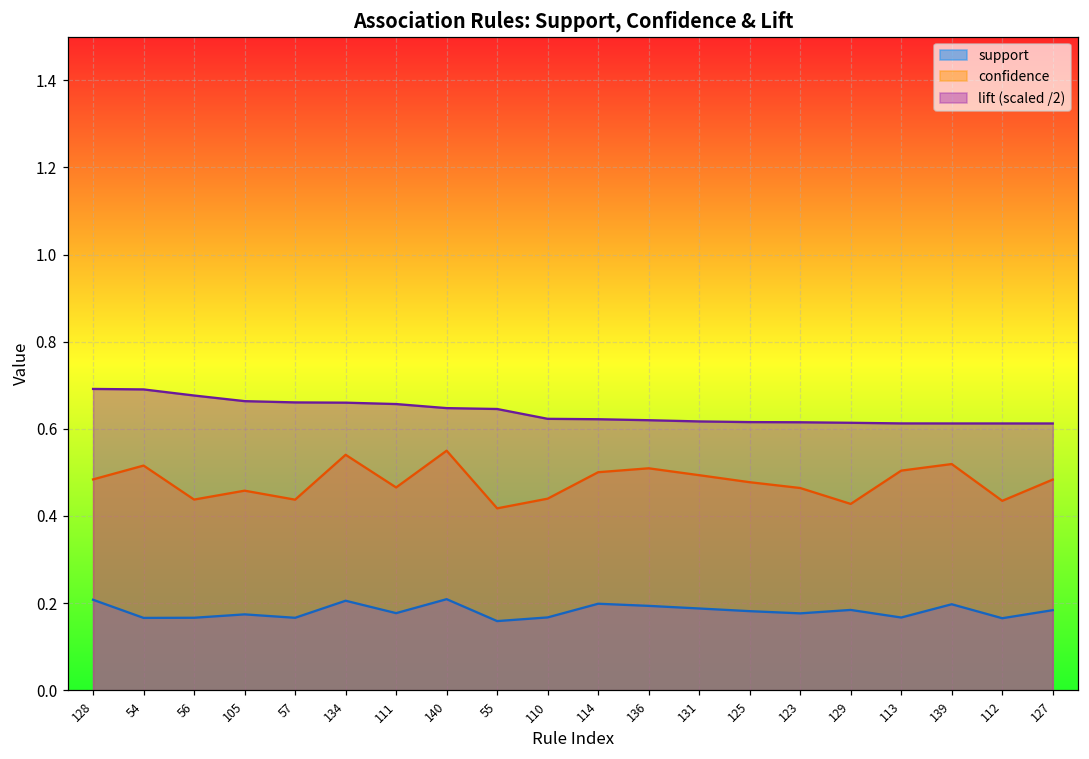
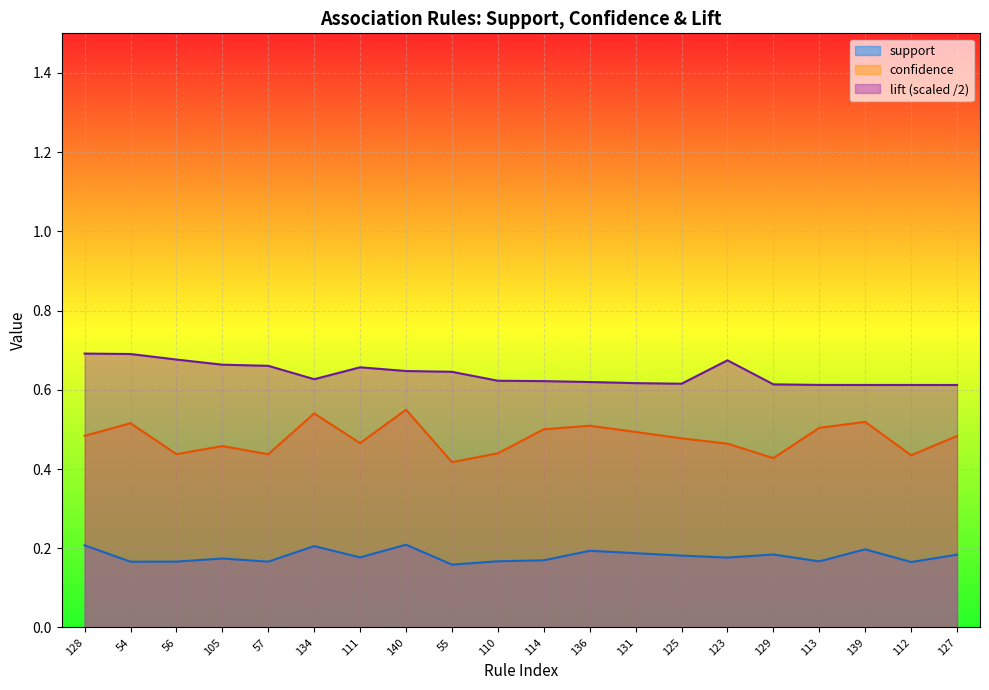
lift (scaled /2), 134: 0.66 -> 0.63
support, 114: 0.20 -> 0.17
lift (scaled /2), 123: 0.62 -> 0.67
